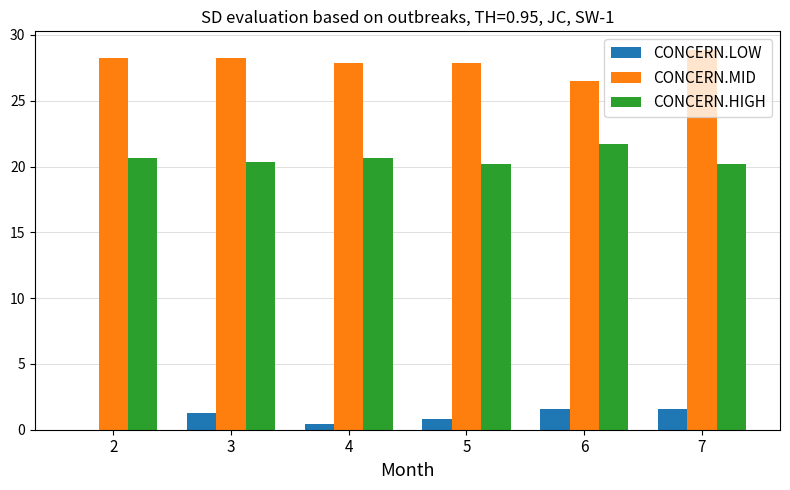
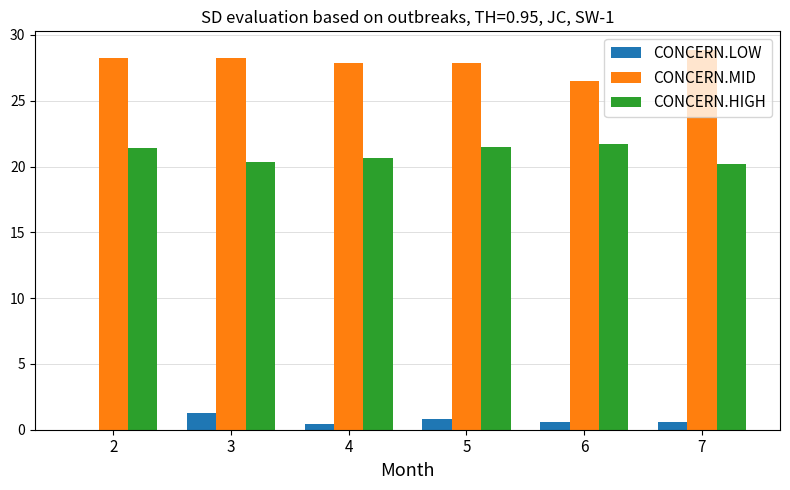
CONCERN.HIGH, 2: 20.6 -> 21.4
CONCERN.HIGH, 5: 20.2 -> 21.5
CONCERN.LOW, 6: 1.6 -> 0.6
CONCERN.LOW, 7: 1.6 -> 0.6
